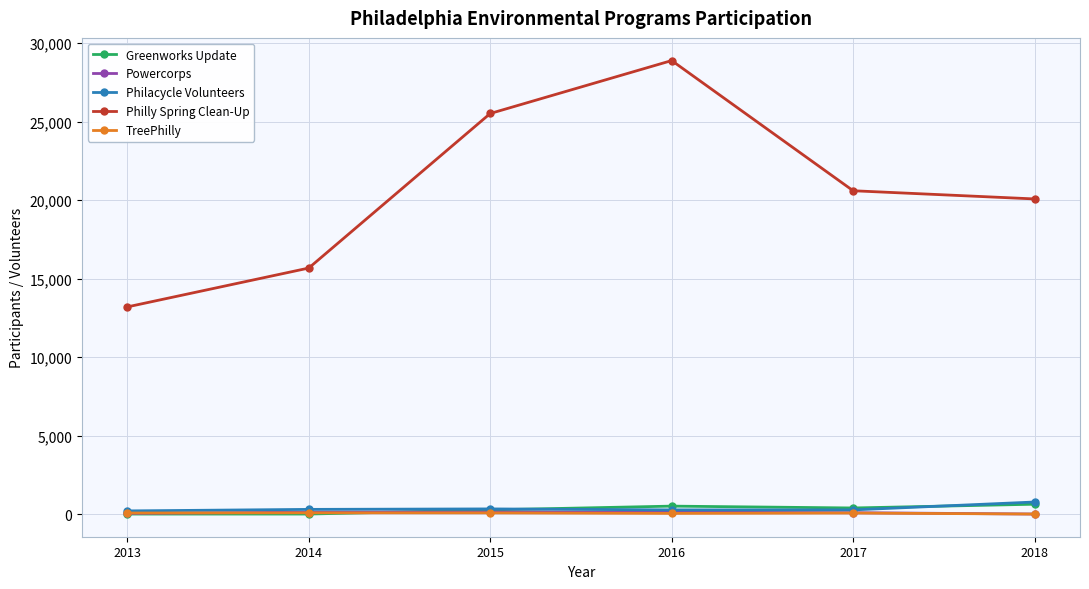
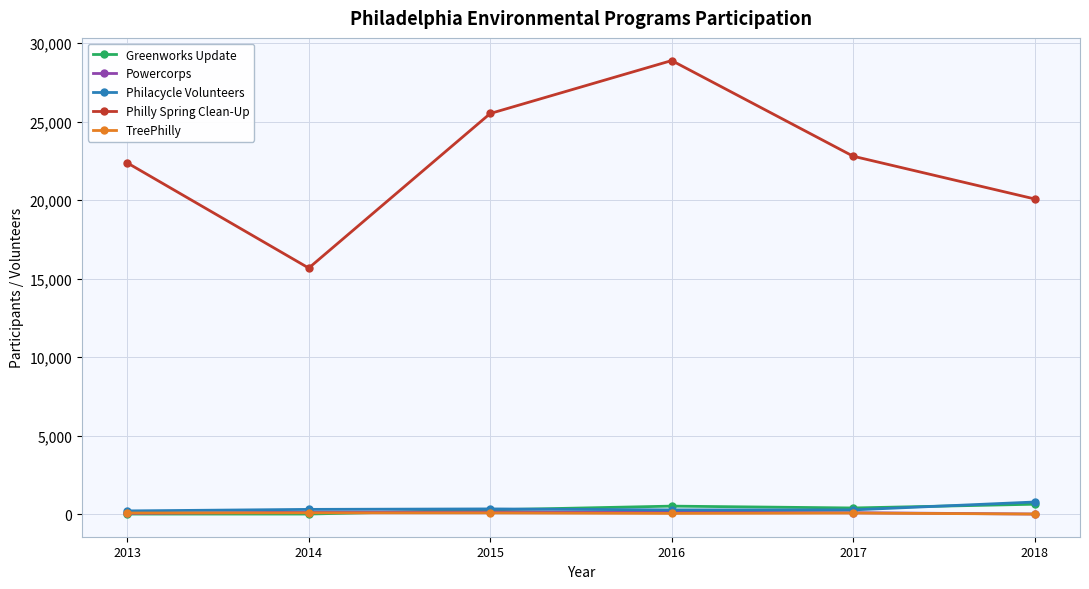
Philly Spring Clean-Up, 2013: 13,200 -> 22,400
Philly Spring Clean-Up, 2017: 20,600 -> 22,800
